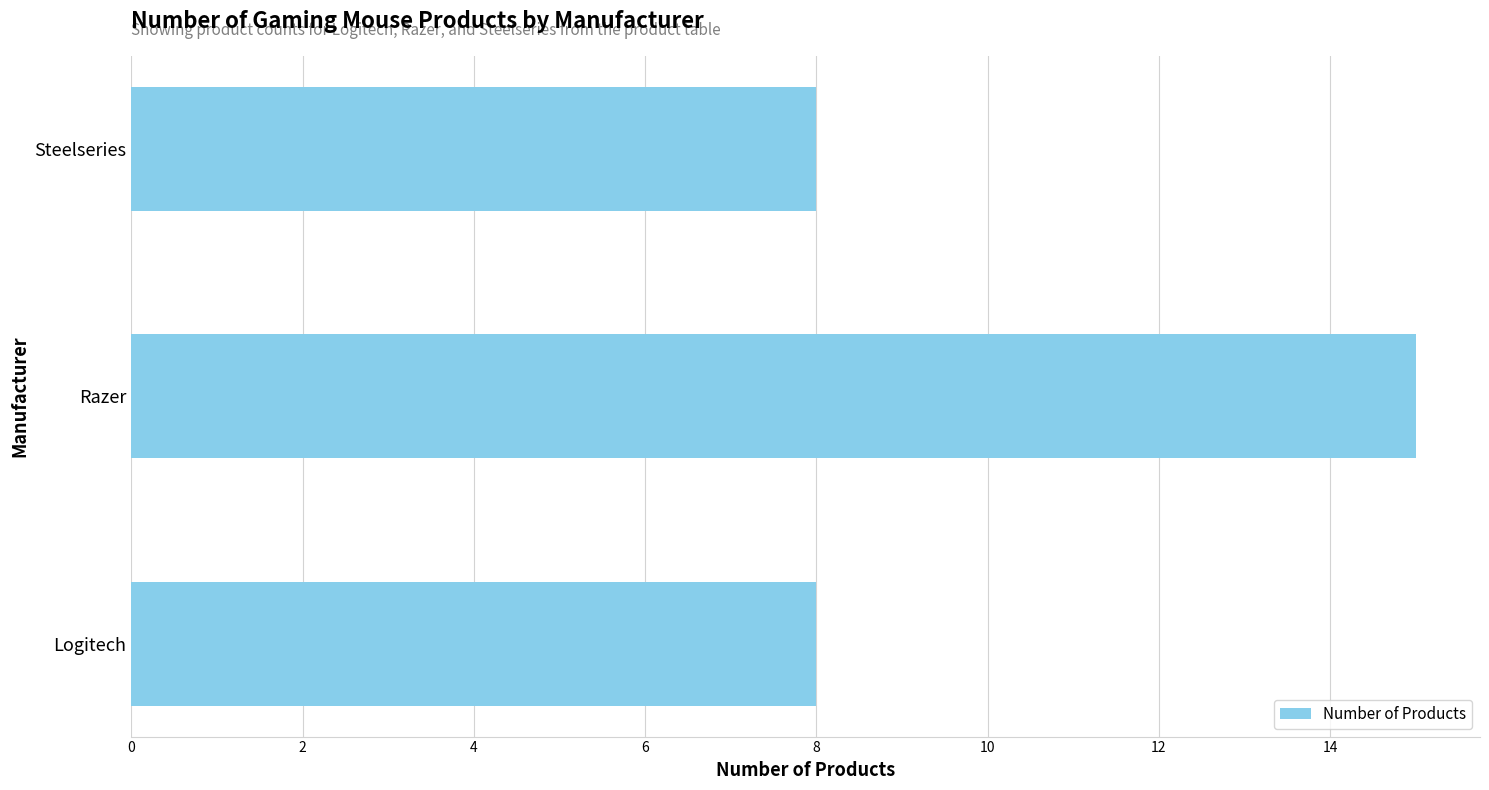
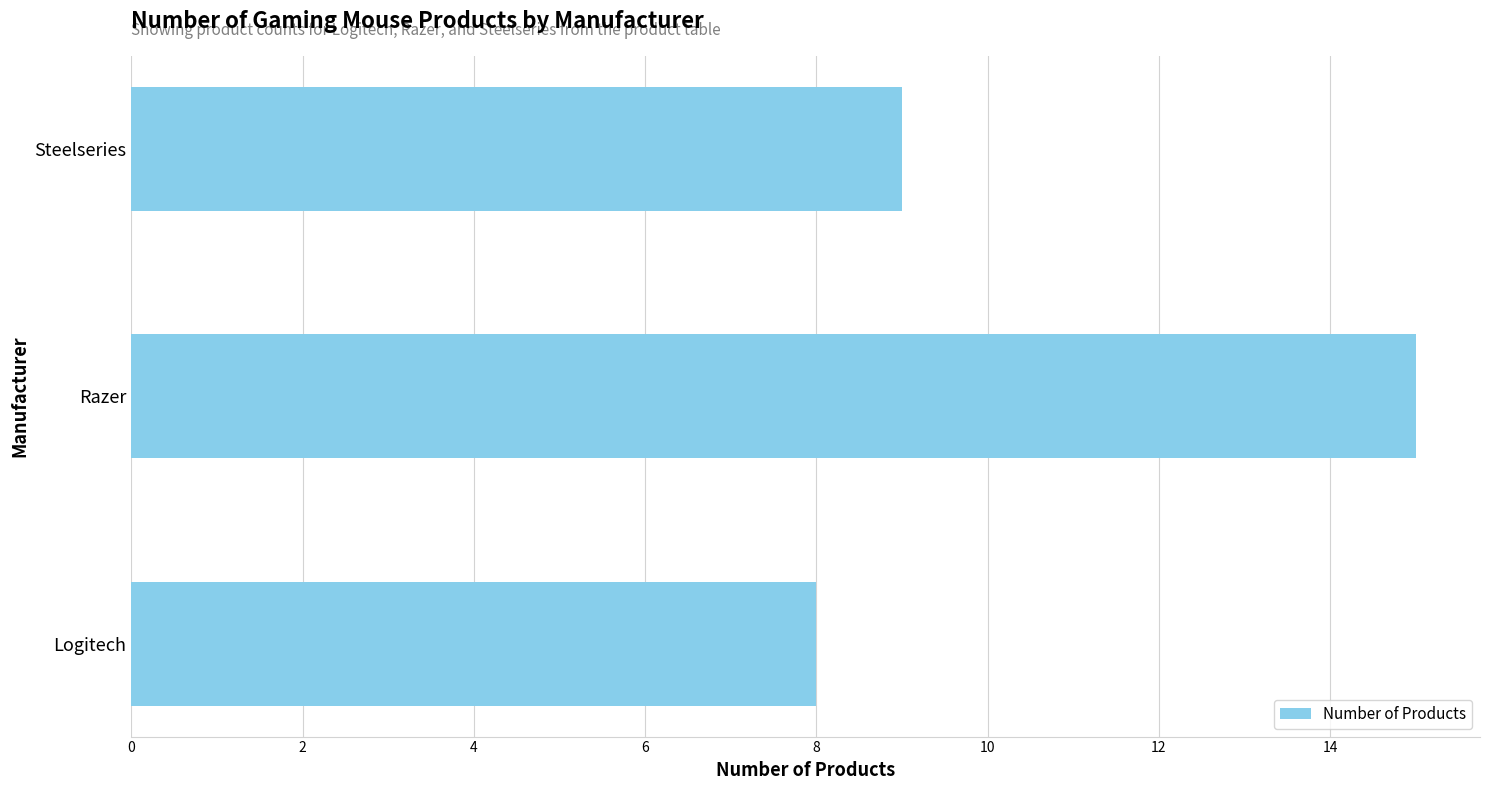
Steelseries: 8 -> 9
